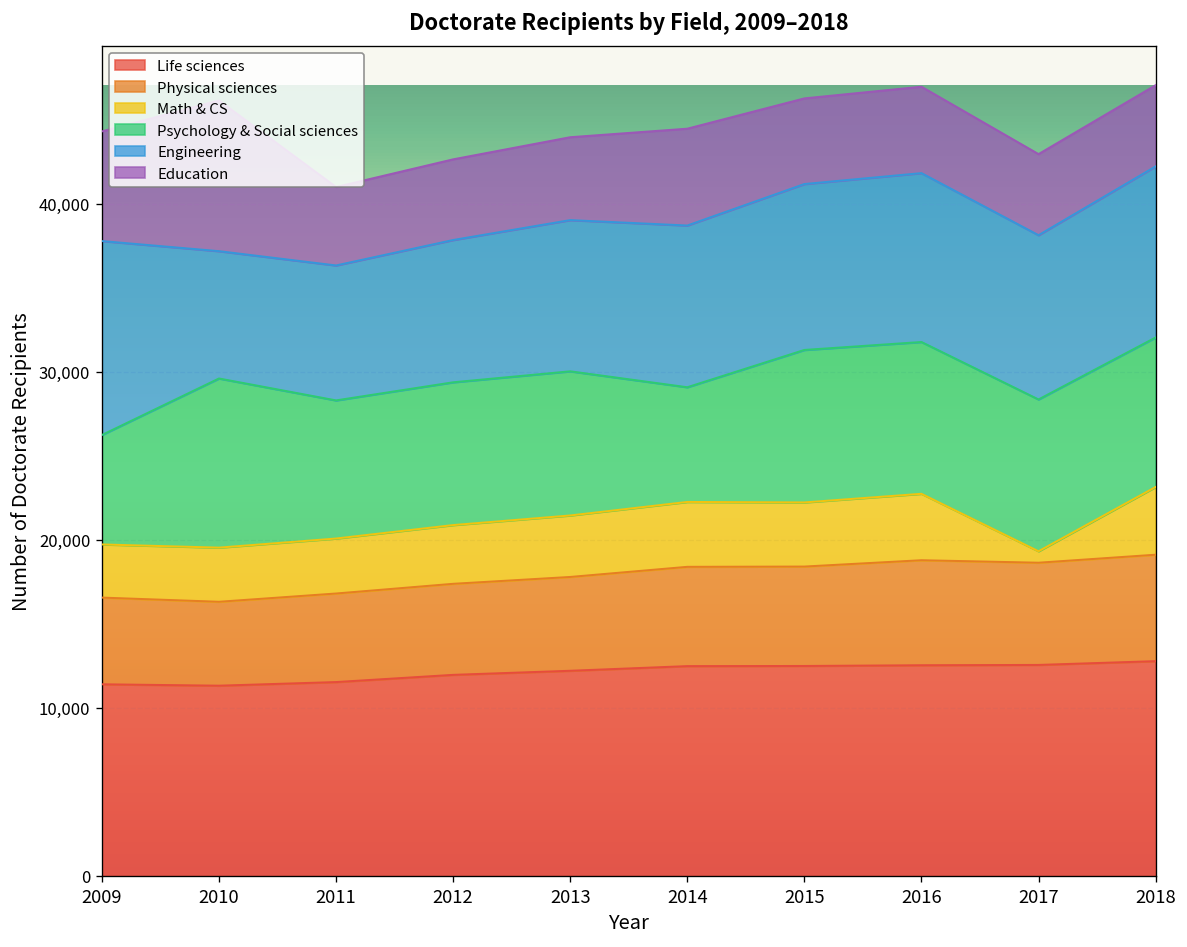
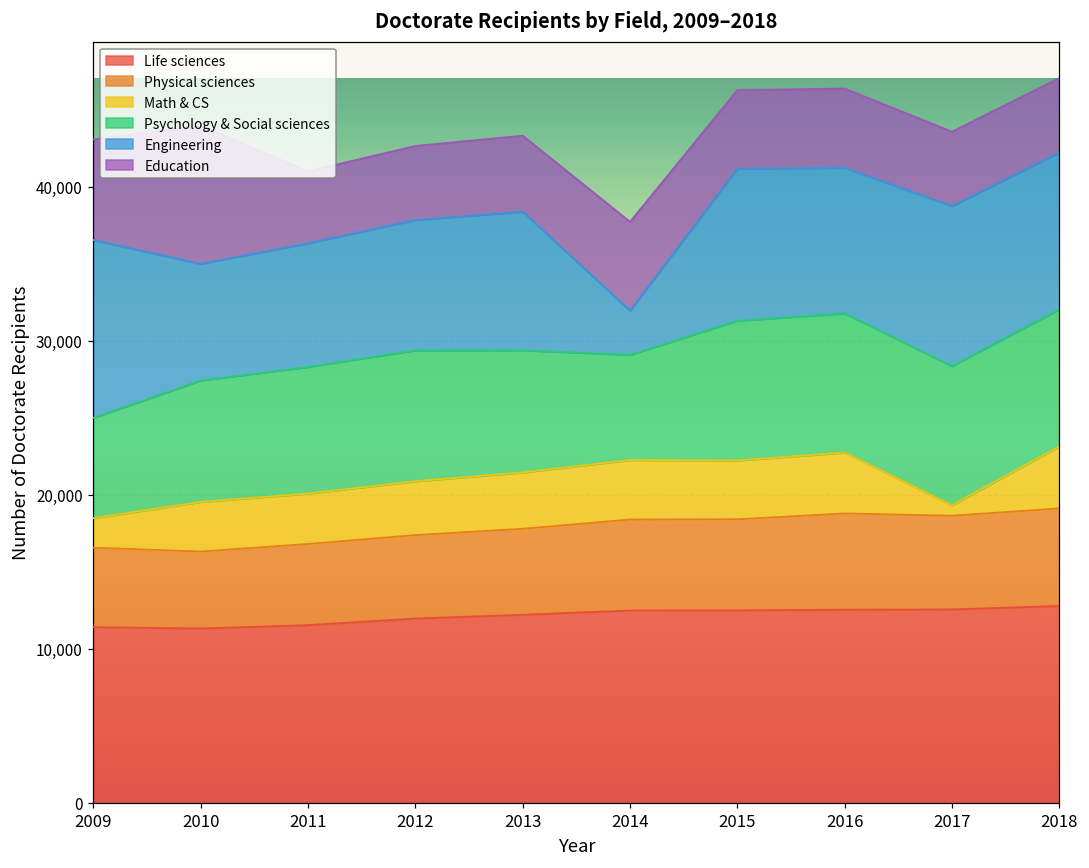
Math & CS, 2009: 3,200 -> 1,900
Psychology & Social sciences, 2010: 10,100 -> 7,900
Psychology & Social sciences, 2013: 8,600 -> 7,900
Engineering, 2014: 9,600 -> 2,900
Engineering, 2016: 10,100 -> 9,500
Engineering, 2017: 9,800 -> 10,400
